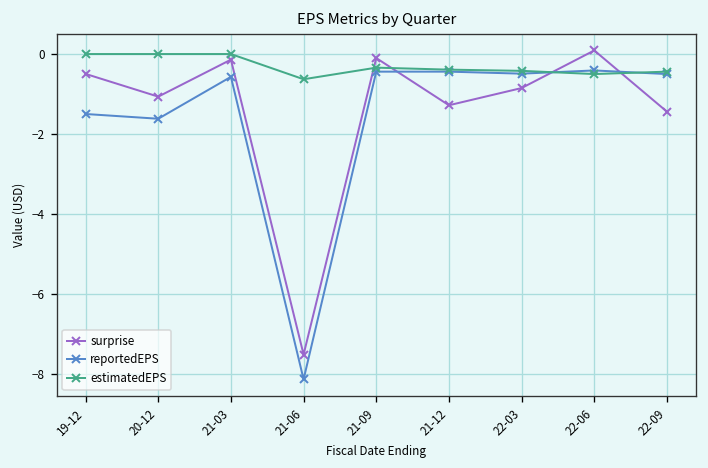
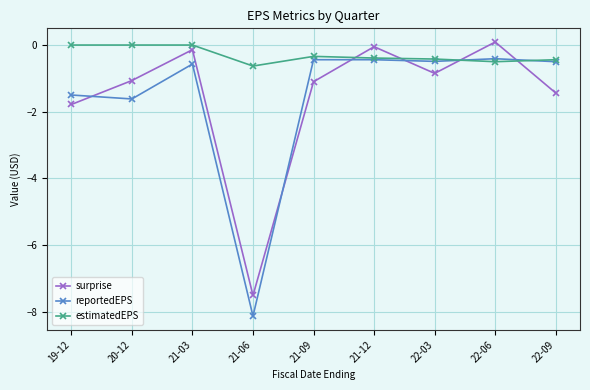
surprise, 19-12: -0.5 -> -1.8
surprise, 21-09: -0.1 -> -1.1
surprise, 21-12: -1.3 -> -0.1
